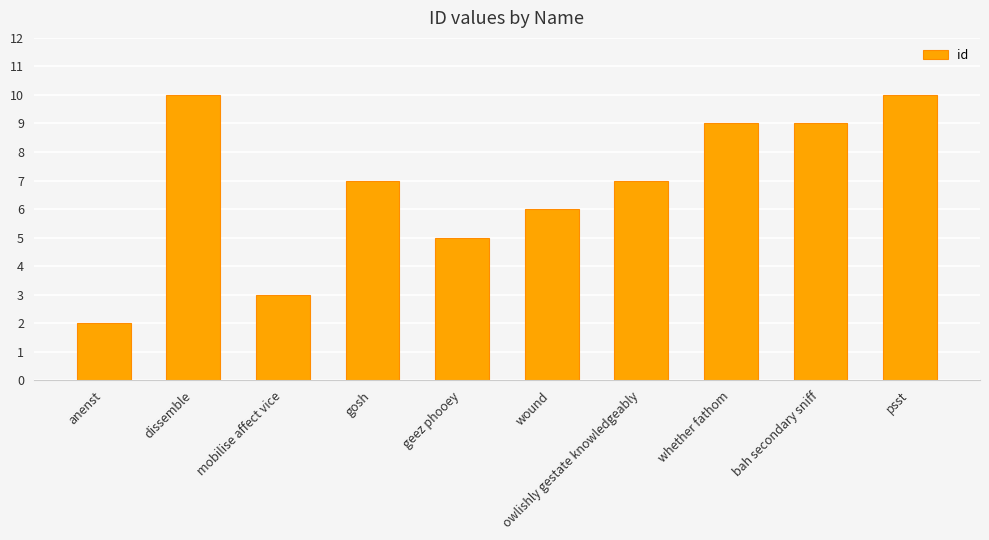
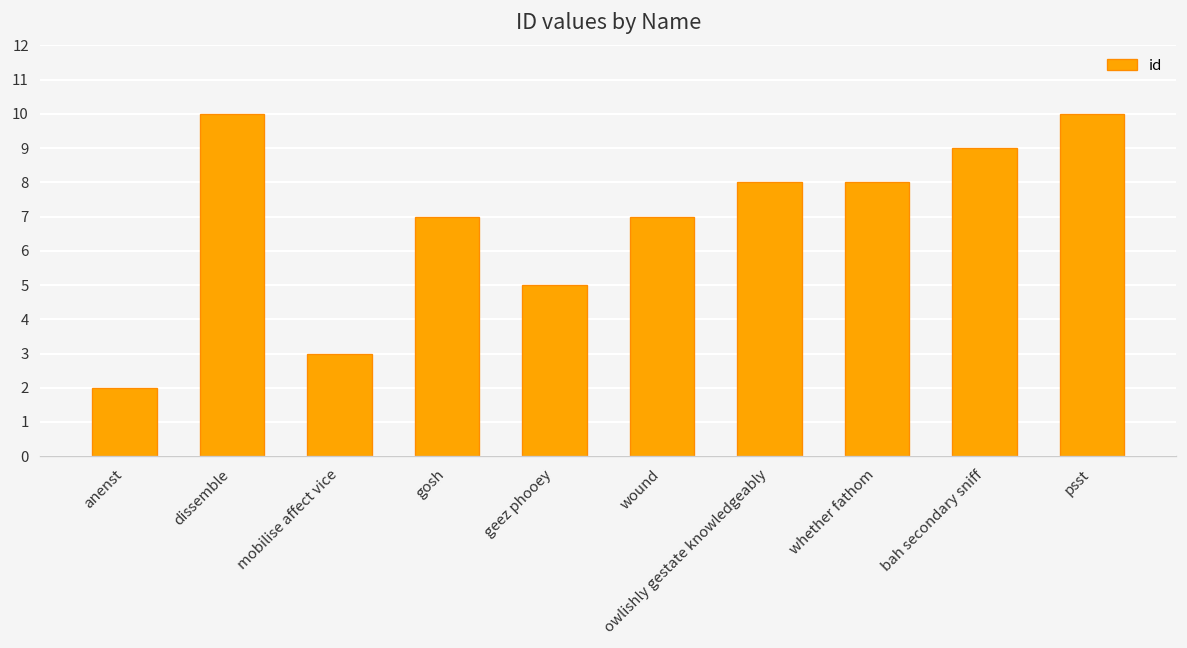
wound: 6 -> 7
owlishly gestate knowledgeably: 7 -> 8
whether fathom: 9 -> 8
